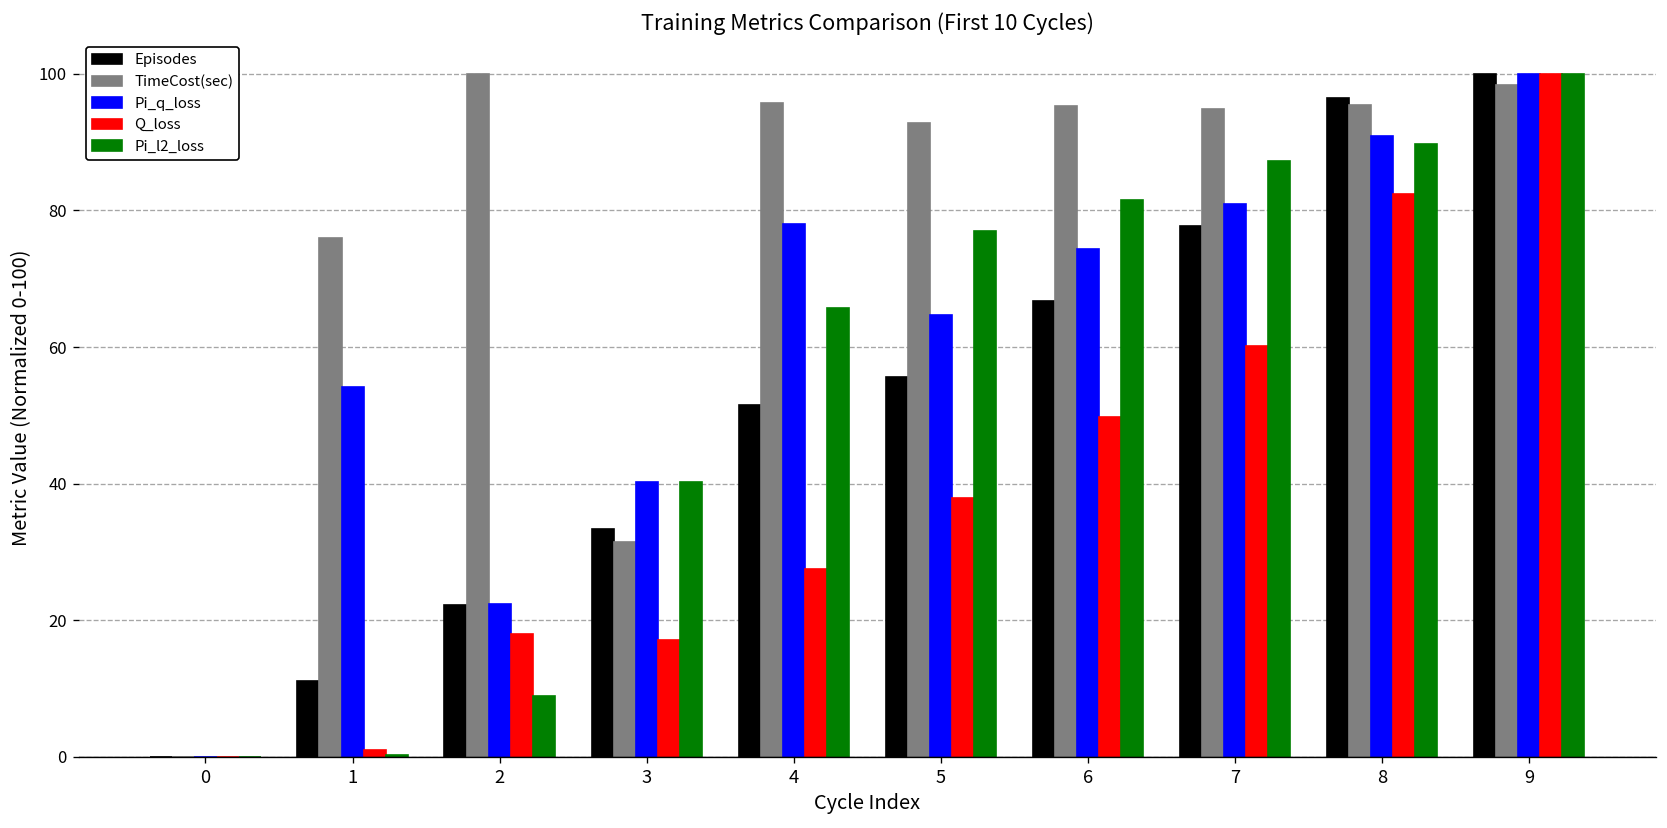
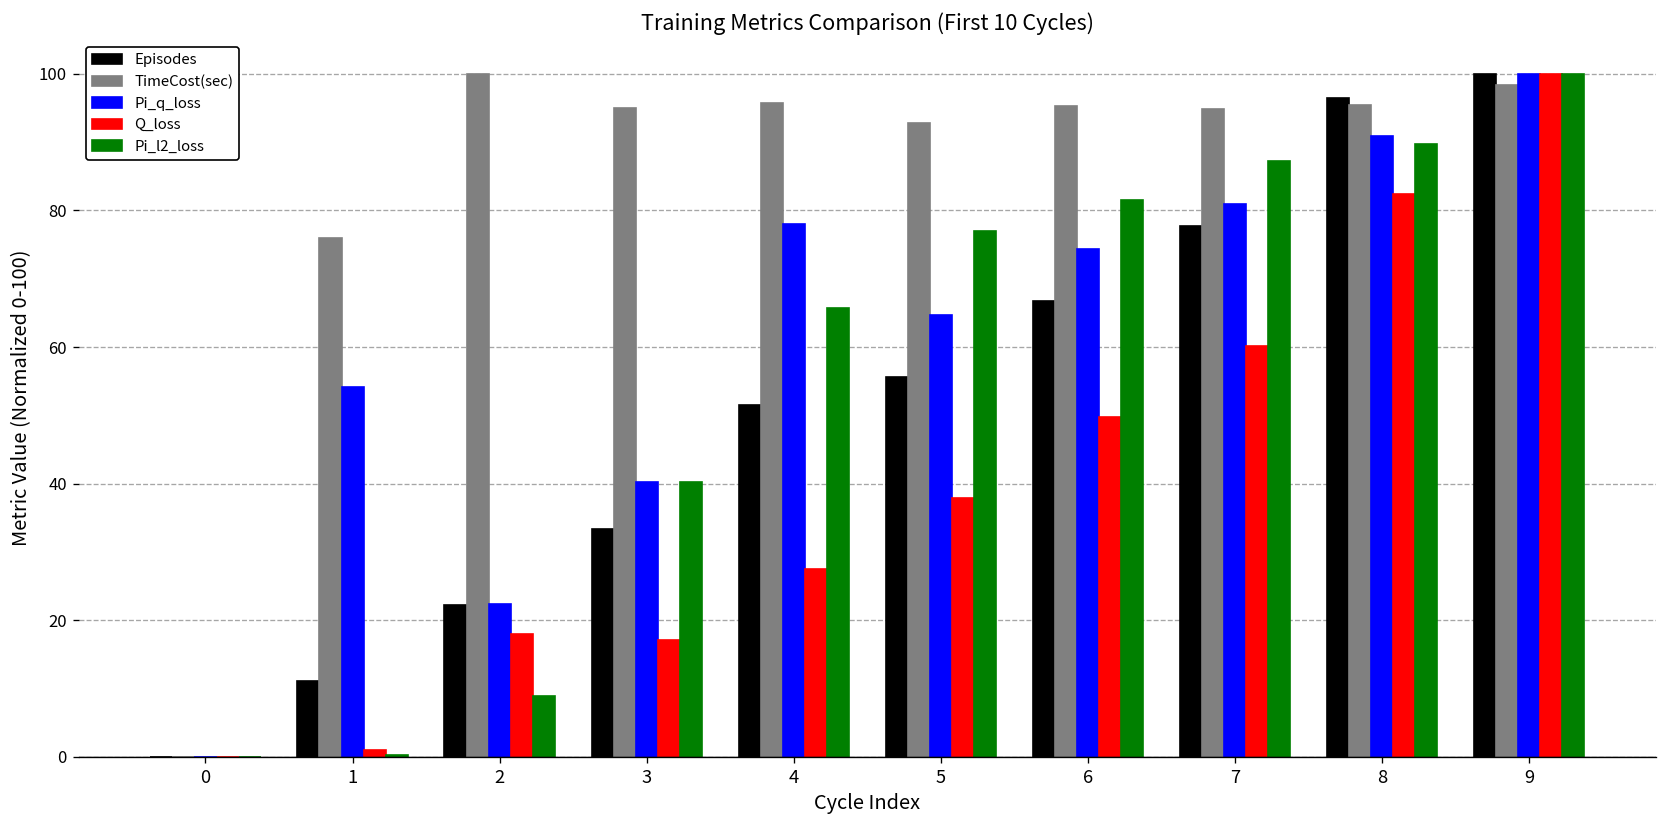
TimeCost(sec), 3: 31 -> 95
